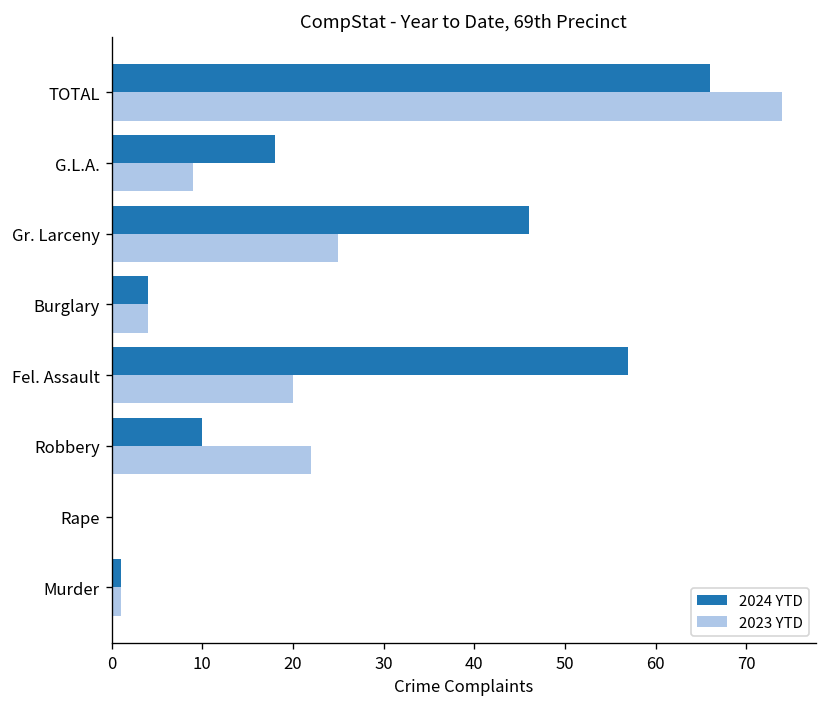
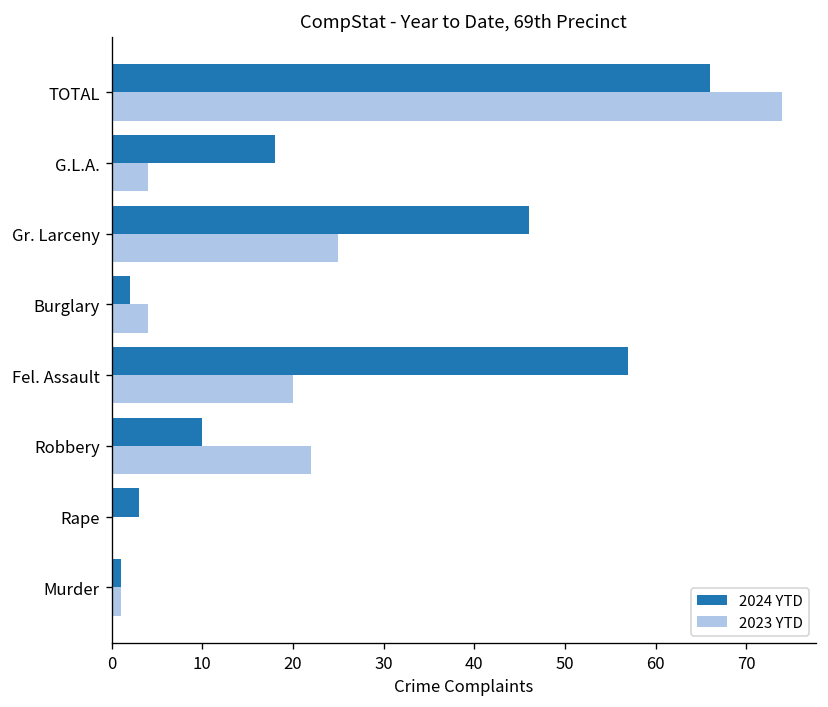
2023 YTD, G.L.A.: 9 -> 4
2024 YTD, Burglary: 4 -> 2
2024 YTD, Rape: 0 -> 3
